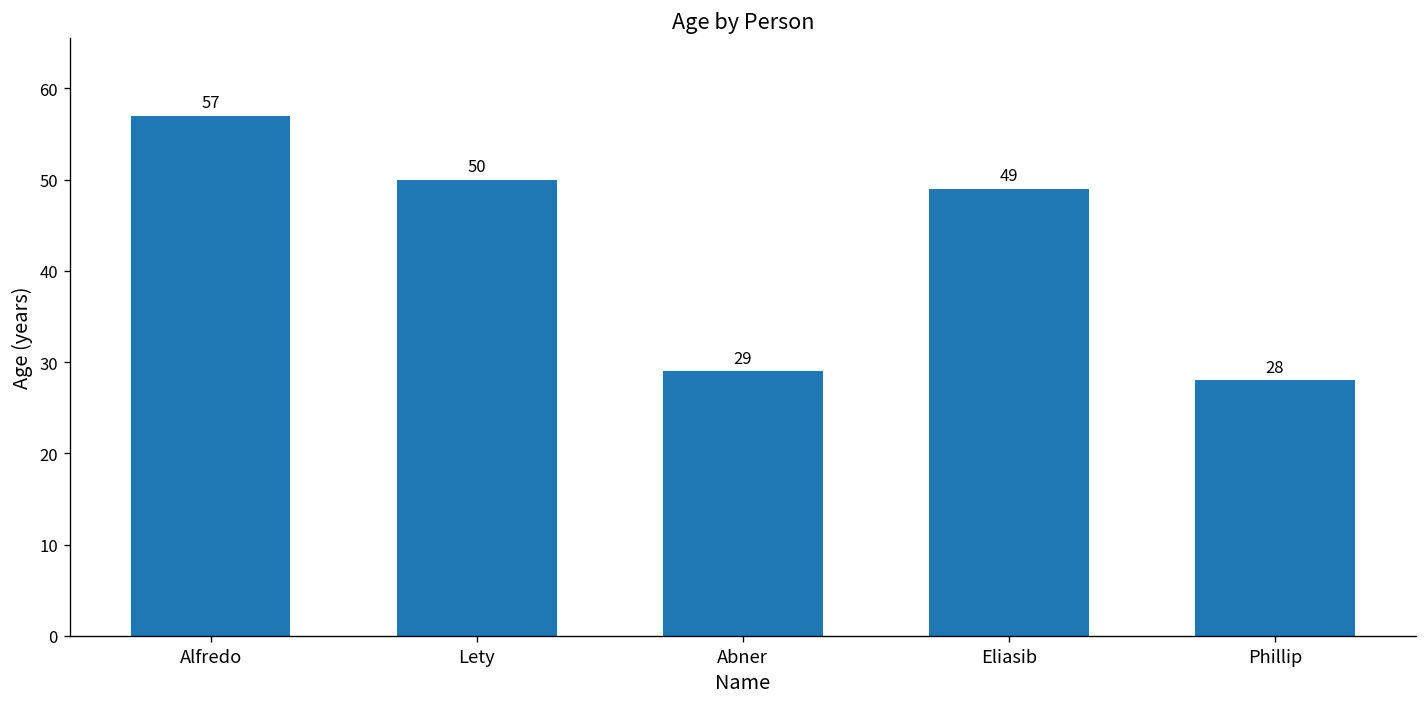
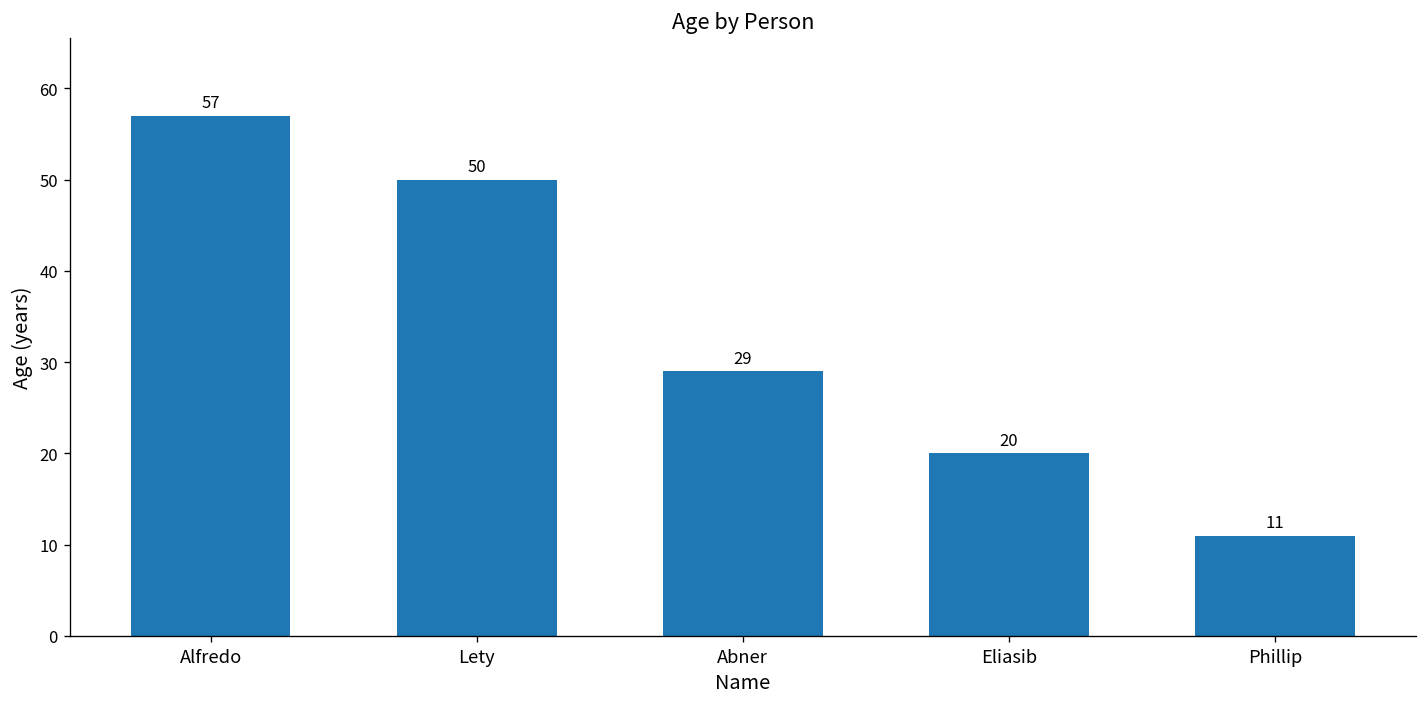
Eliasib: 49 -> 20
Phillip: 28 -> 11
